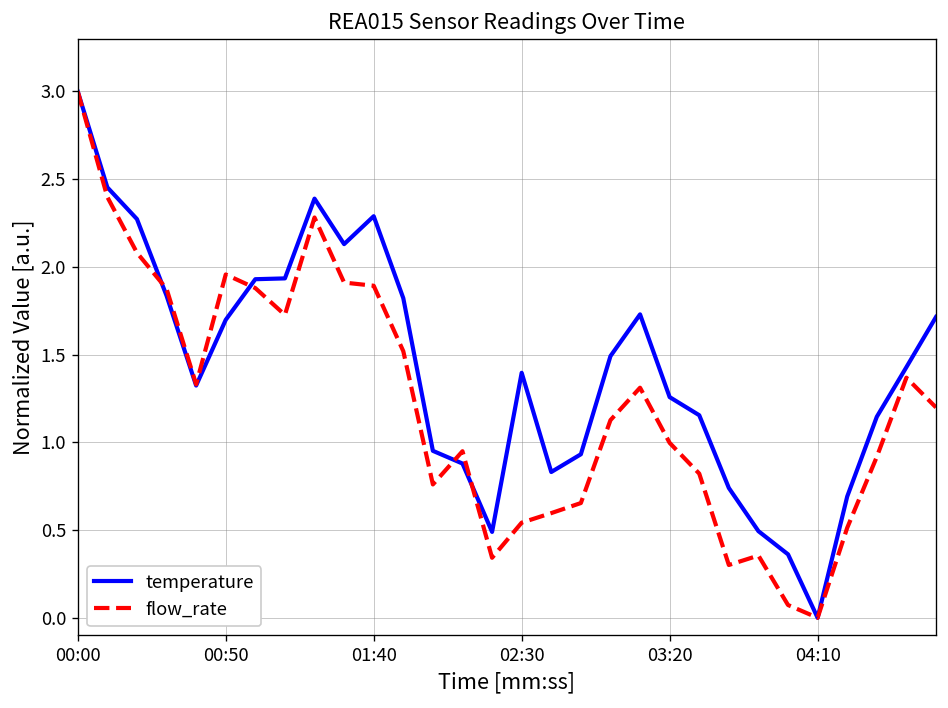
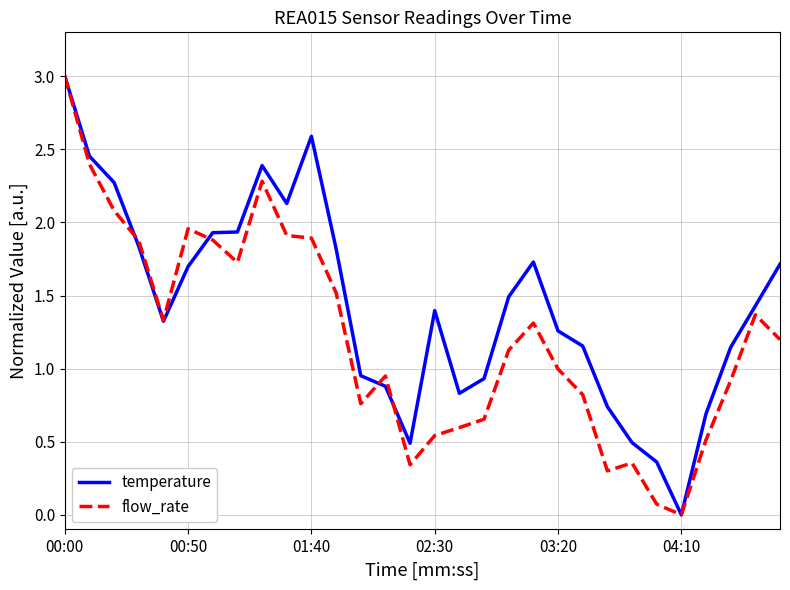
temperature, 01:40: 2.29 -> 2.59
